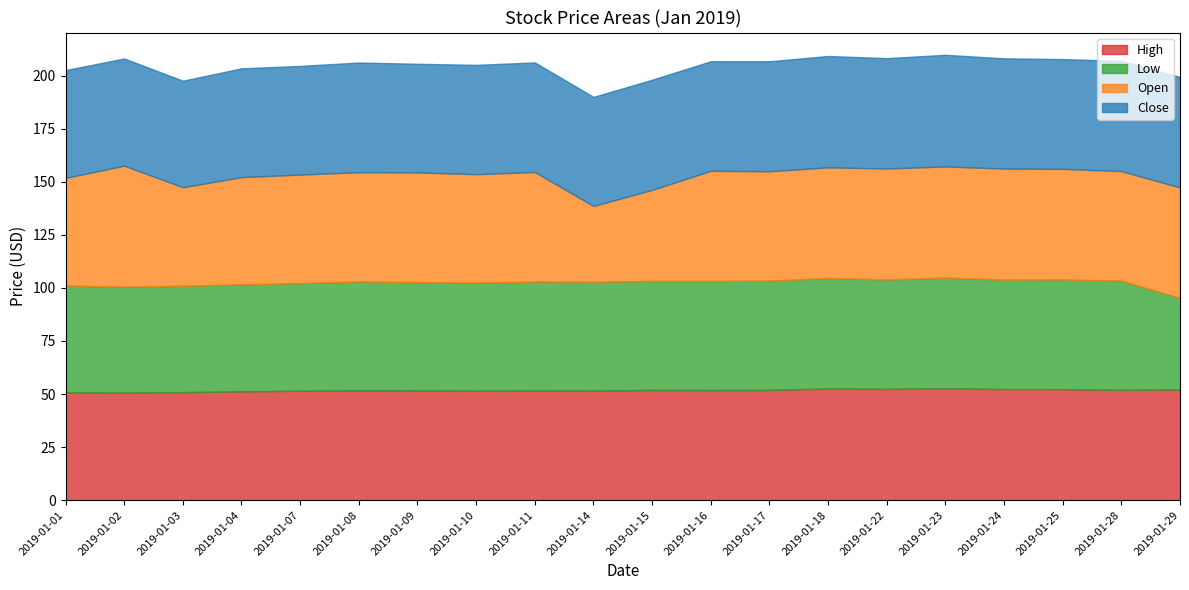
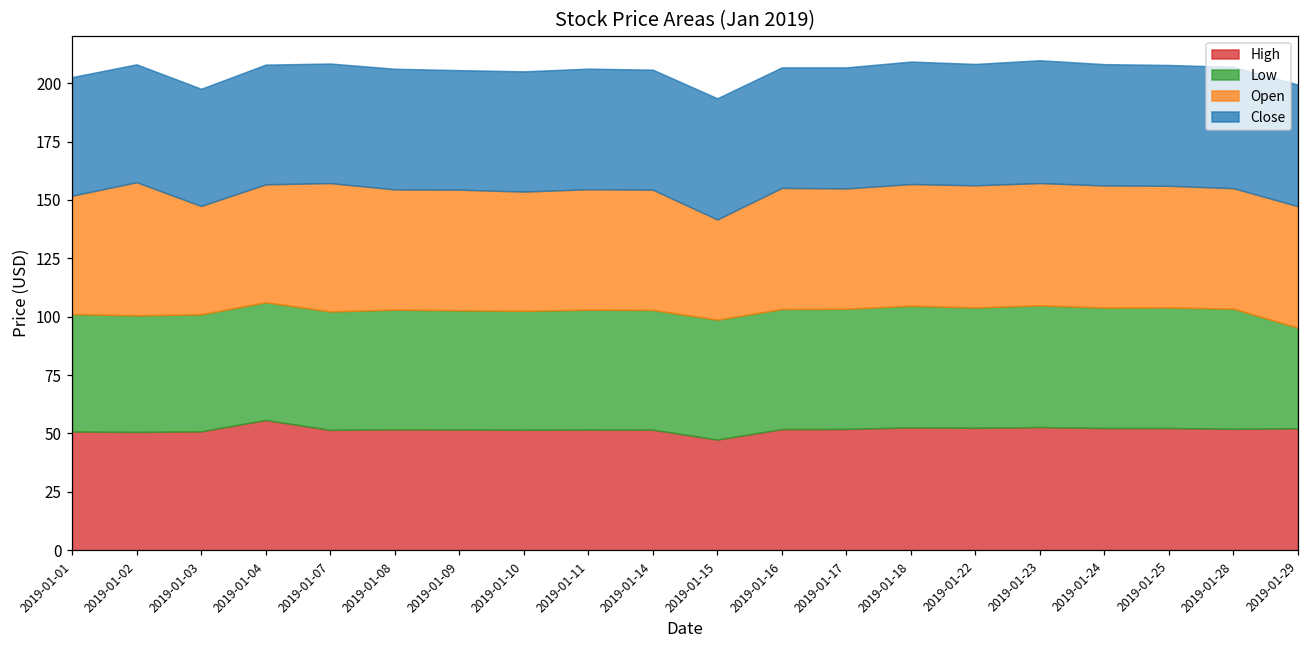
High, 2019-01-04: 51 -> 56
Open, 2019-01-07: 51 -> 55
Open, 2019-01-14: 36 -> 52
High, 2019-01-15: 52 -> 47
